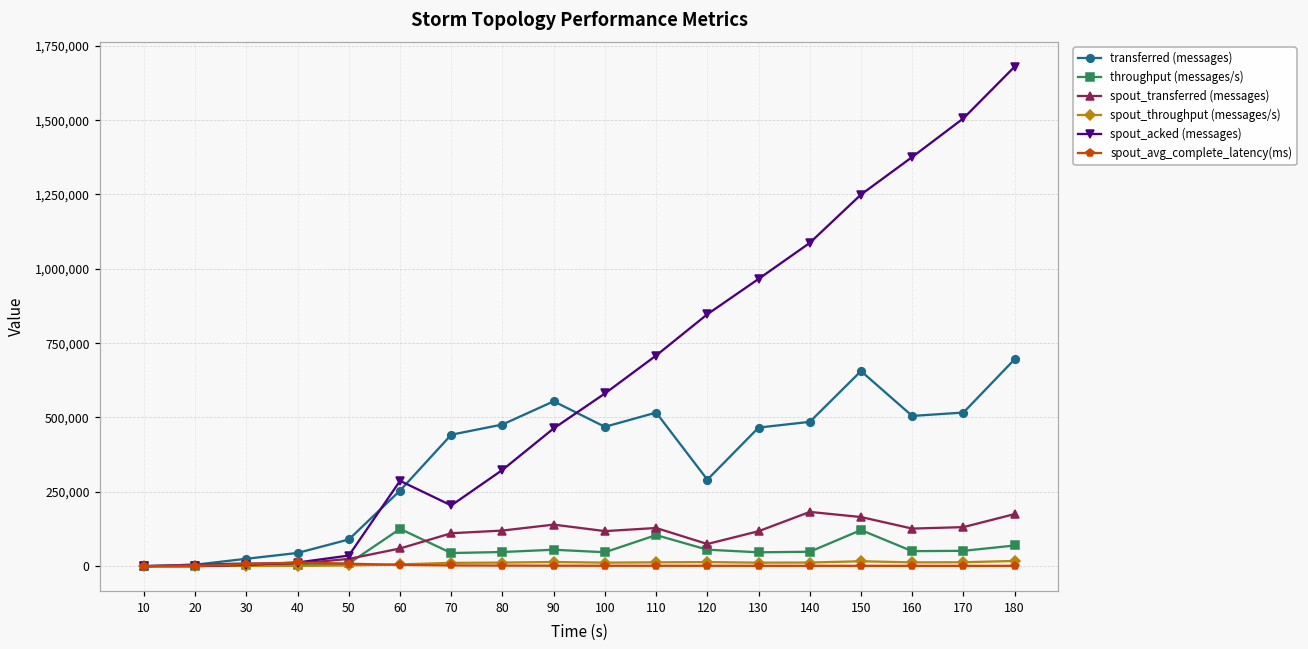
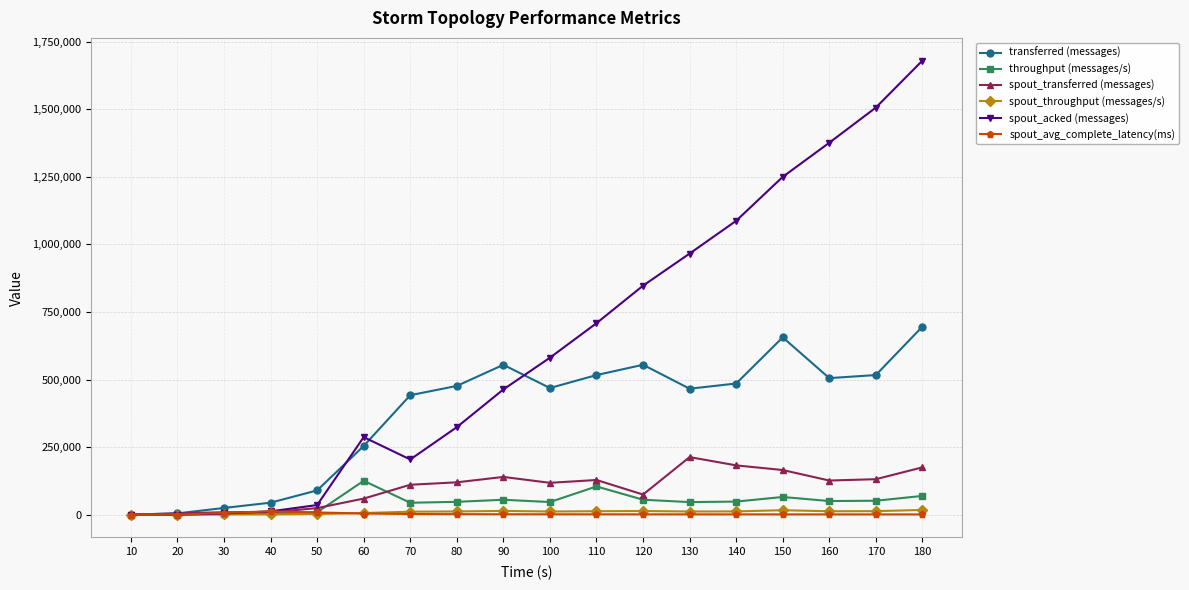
transferred (messages), 120: 290,000 -> 550,000
spout_transferred (messages), 130: 120,000 -> 210,000
throughput (messages/s), 150: 120,000 -> 70,000
